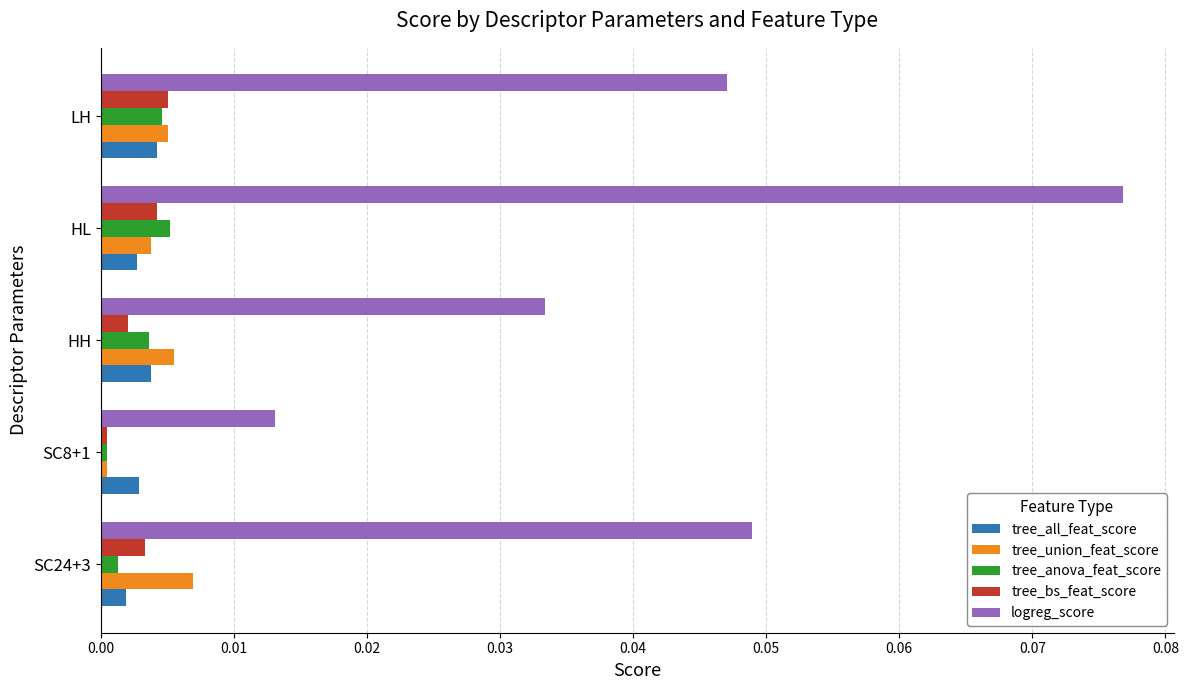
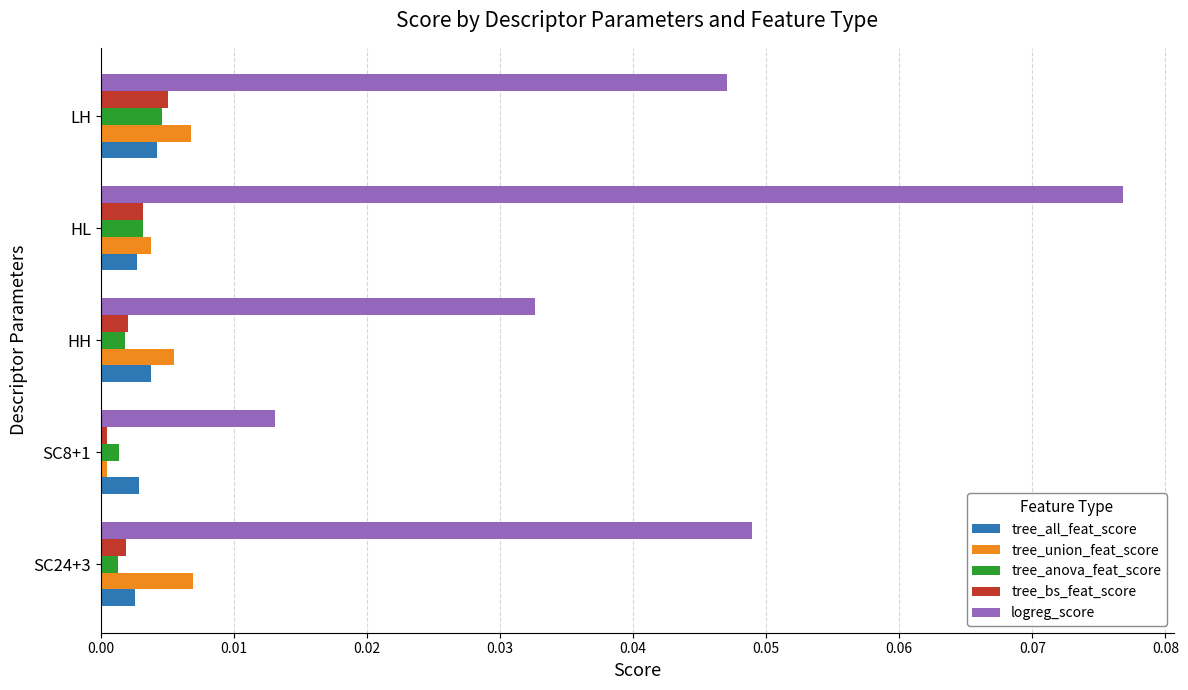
tree_union_feat_score, LH: 0.0051 -> 0.0068
tree_bs_feat_score, HL: 0.0042 -> 0.0032
tree_anova_feat_score, HL: 0.0052 -> 0.0032
logreg_score, HH: 0.0333 -> 0.0327
tree_anova_feat_score, HH: 0.0036 -> 0.0018
tree_anova_feat_score, SC8+1: 0.0005 -> 0.0014
tree_bs_feat_score, SC24+3: 0.0033 -> 0.0019
tree_all_feat_score, SC24+3: 0.0019 -> 0.0026
